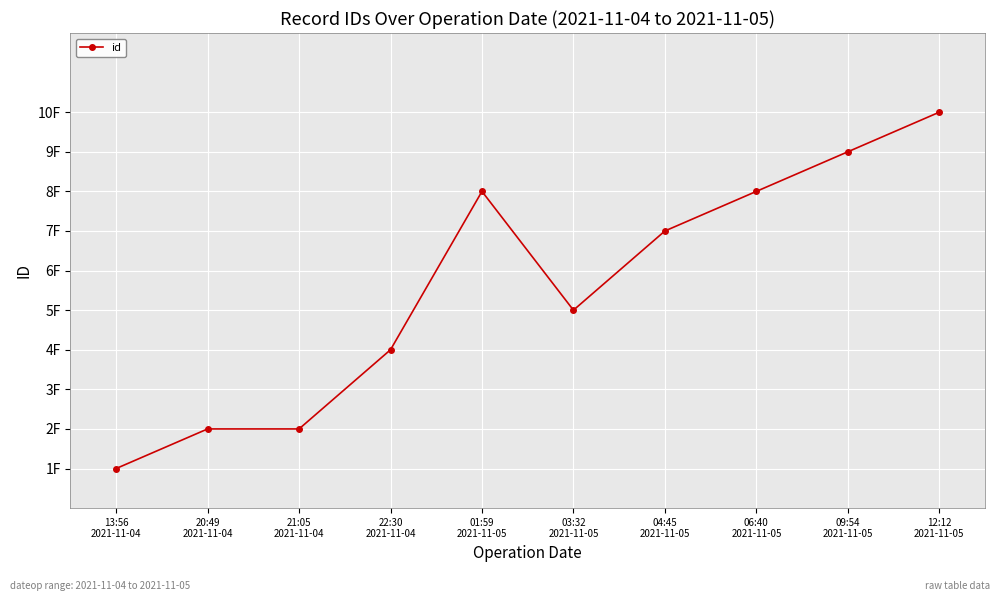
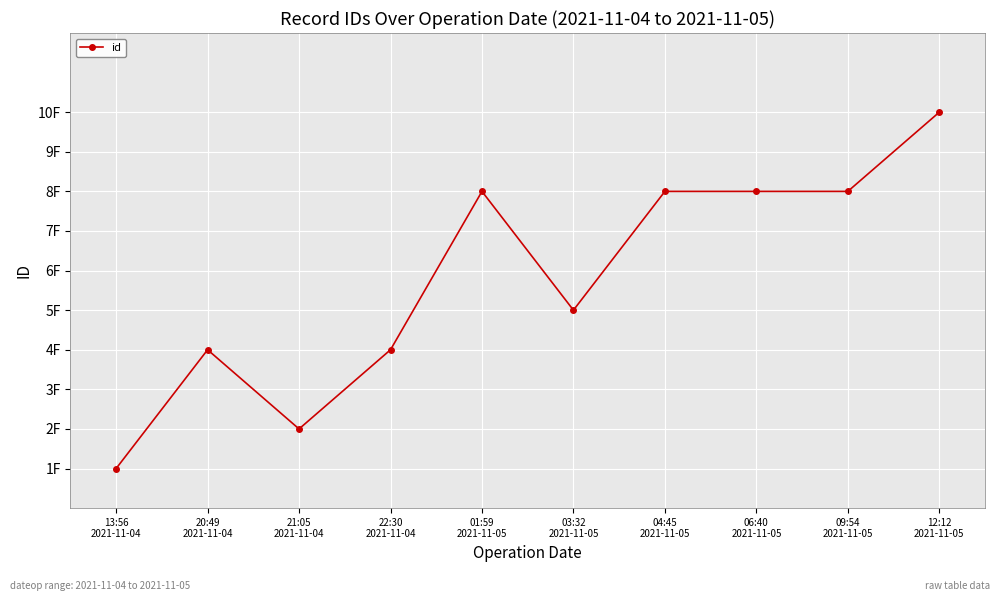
20:49 2021-11-04: 2F -> 4F
04:45 2021-11-05: 7F -> 8F
09:54 2021-11-05: 9F -> 8F
